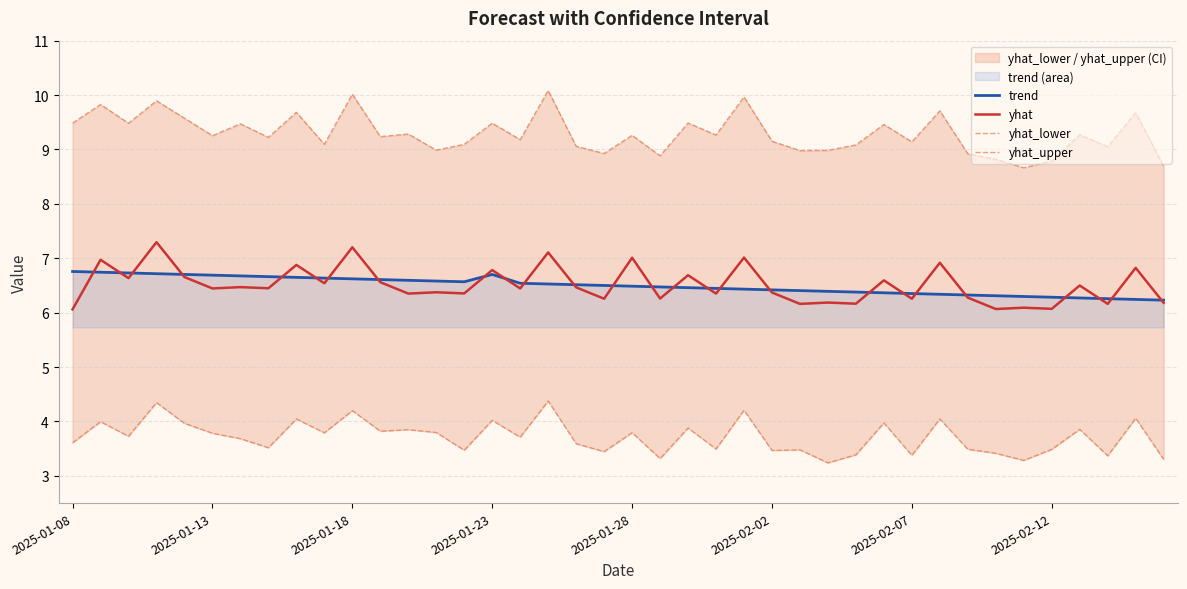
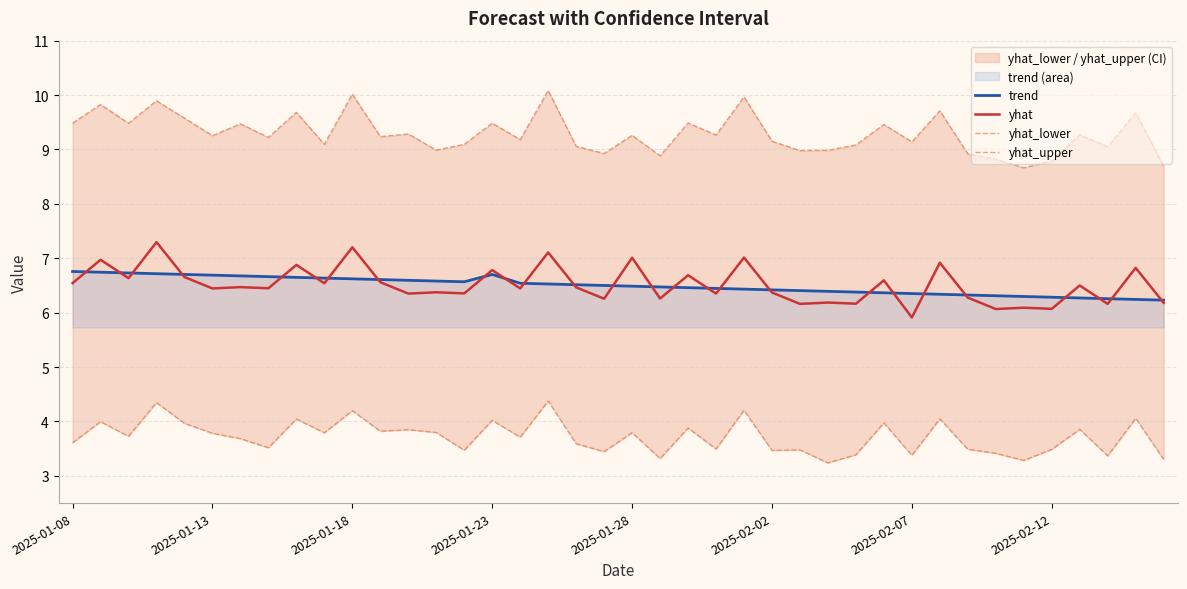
yhat, 2025-01-08: 6.1 -> 6.5
yhat, 2025-02-07: 6.3 -> 5.9
